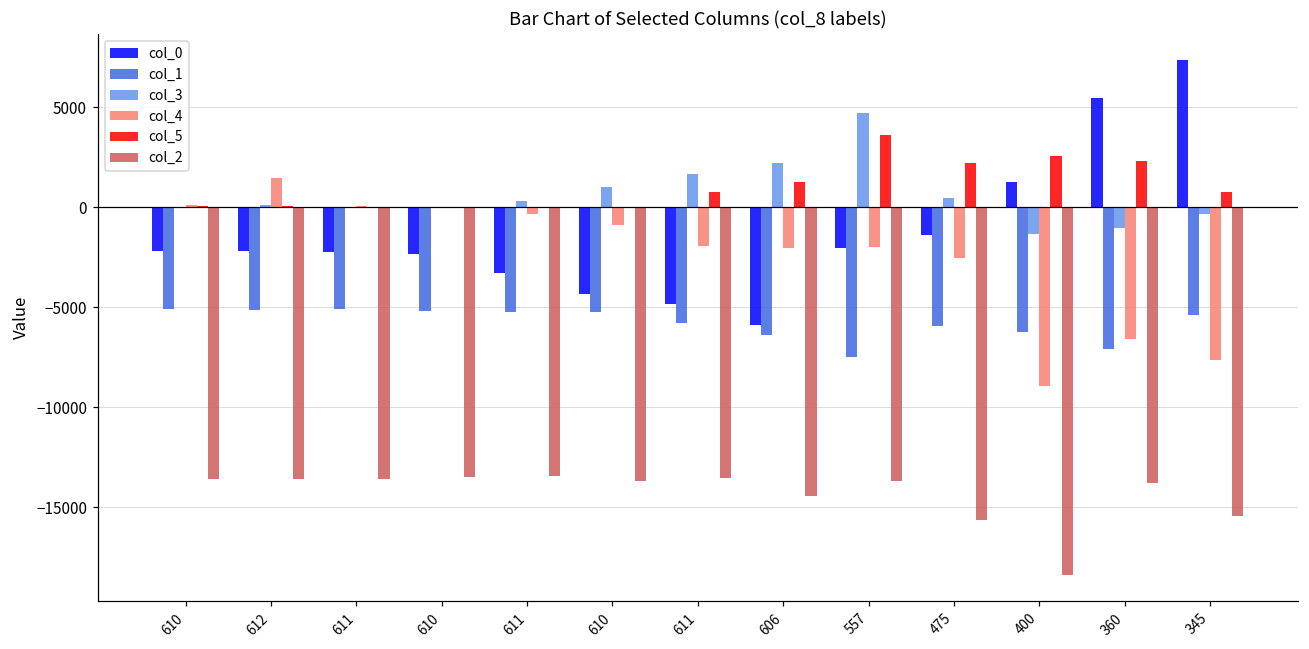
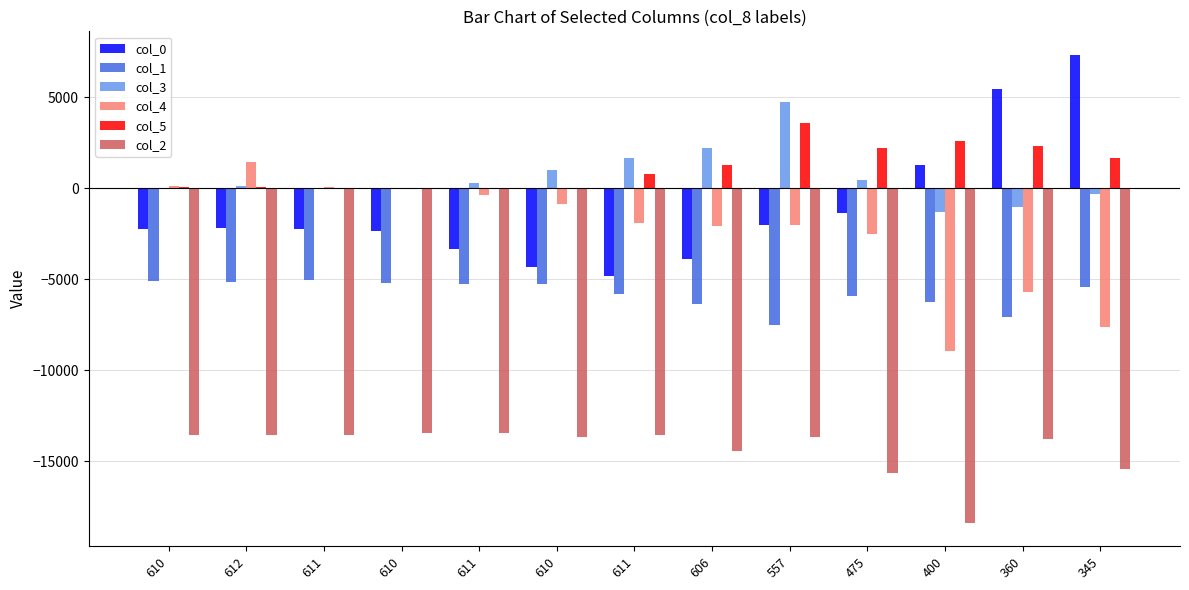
col_0, 606: -5900 -> -3900
col_4, 360: -6600 -> -5700
col_5, 345: 700 -> 1700
